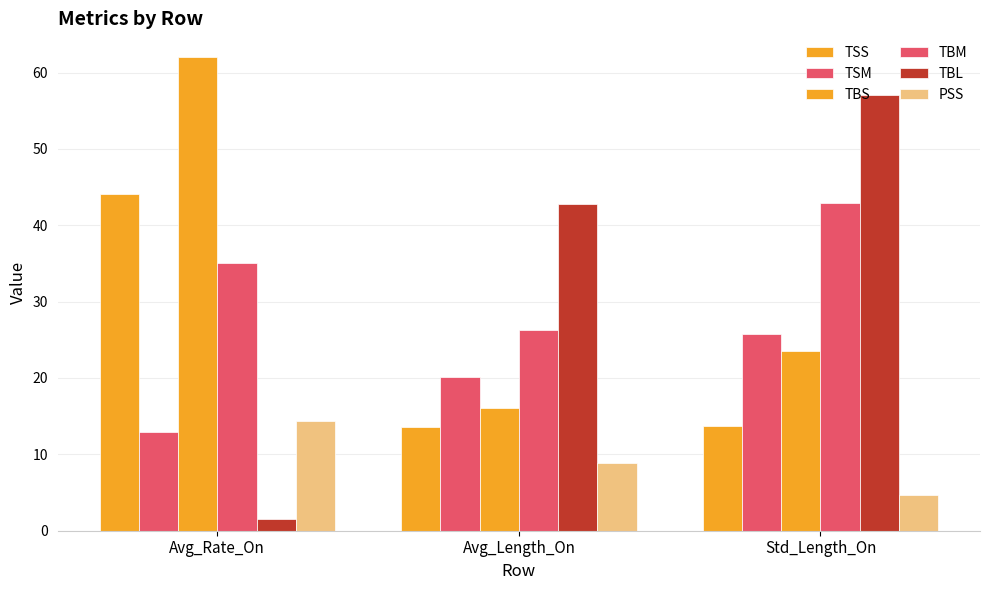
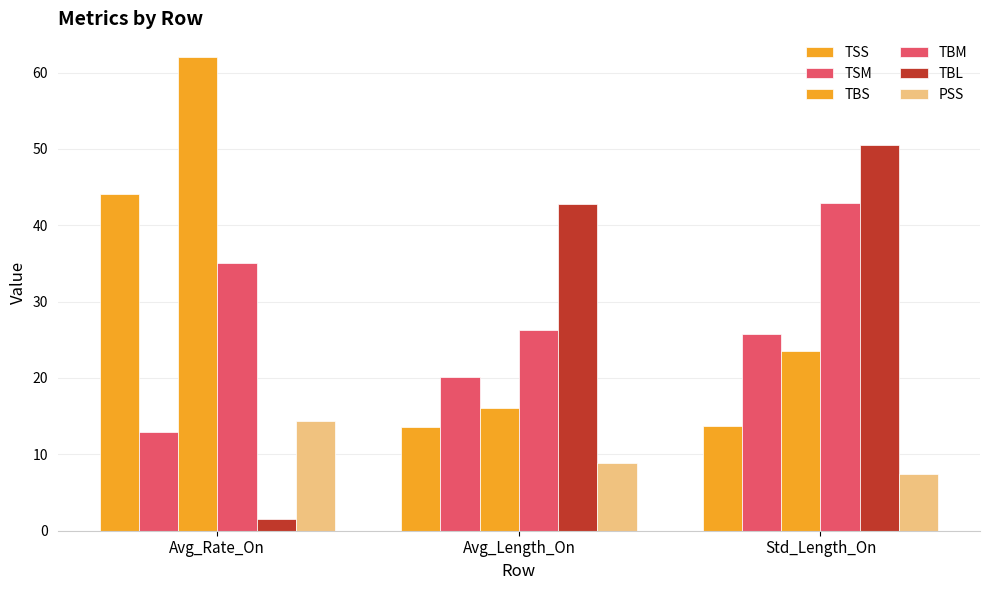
TBL, Std_Length_On: 57 -> 51
PSS, Std_Length_On: 5 -> 7
